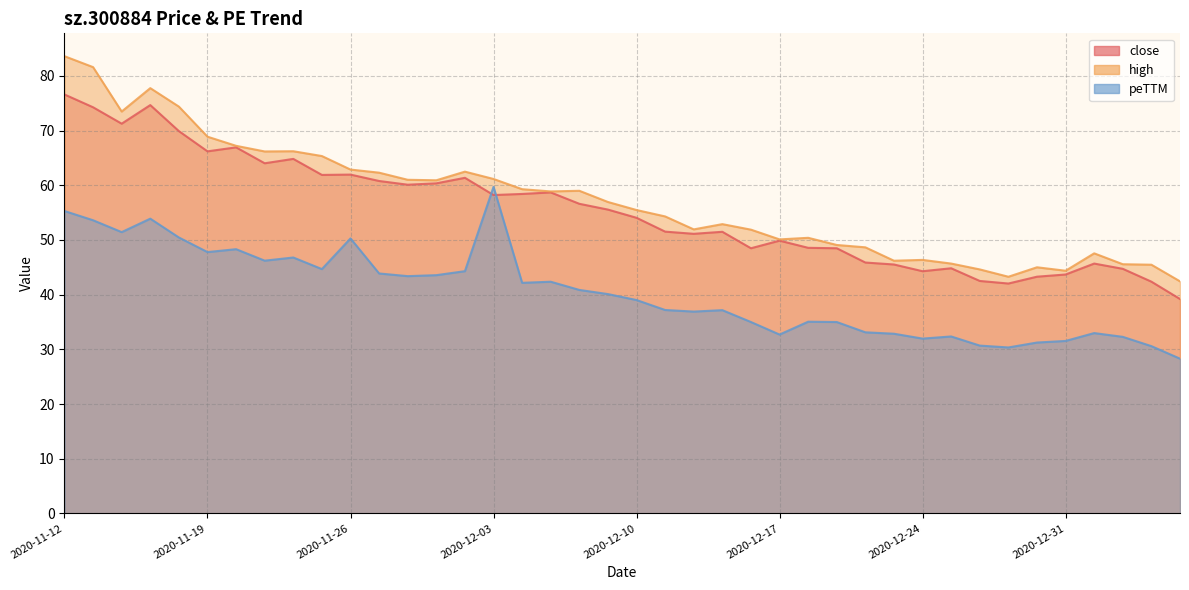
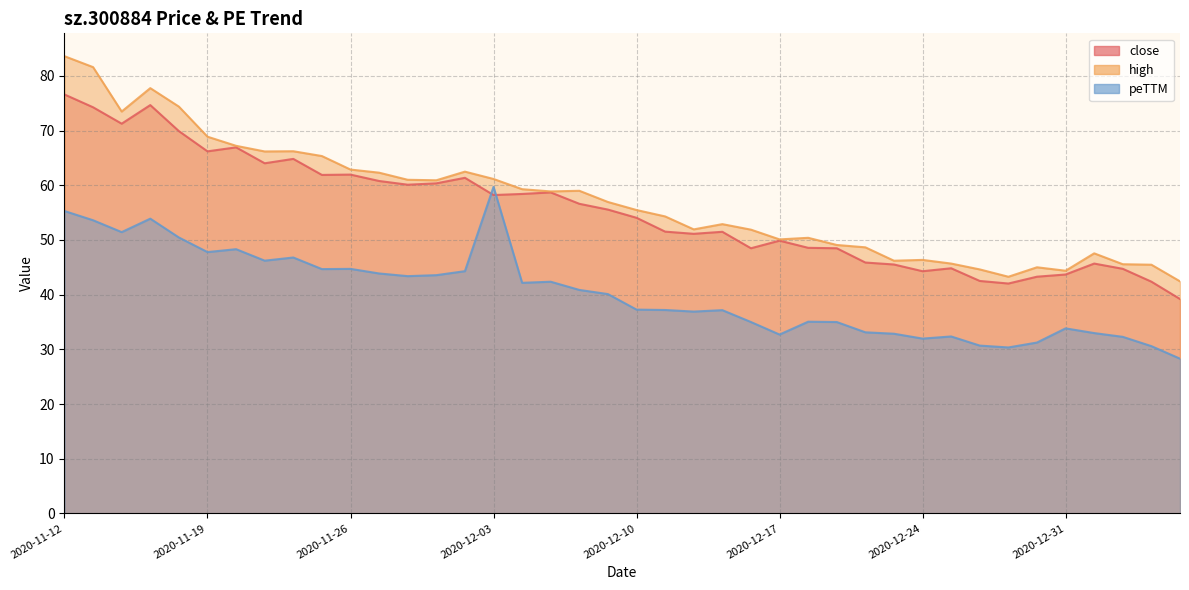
peTTM, 2020-11-26: 50 -> 45
peTTM, 2020-12-10: 39 -> 37
peTTM, 2020-12-31: 32 -> 34
